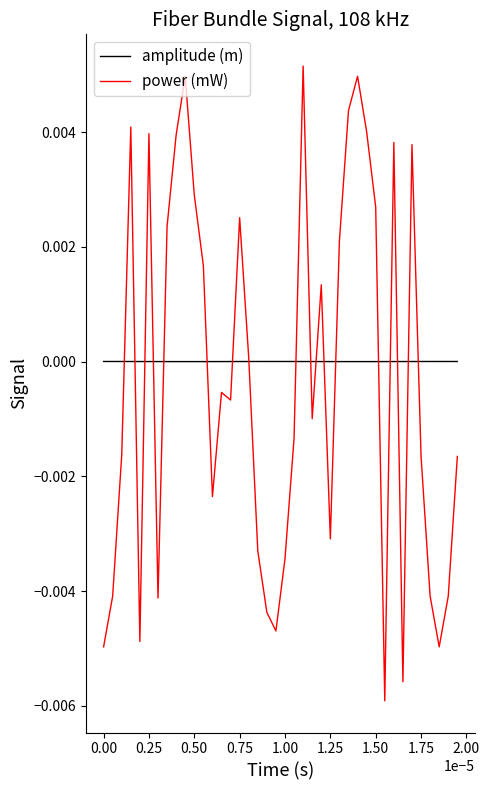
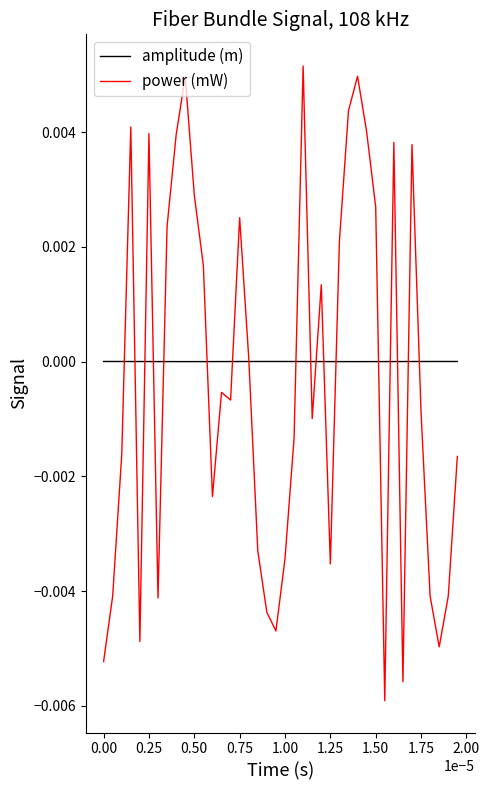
power (mW), 0.00: -0.0050 -> -0.0052
power (mW), 1.25: -0.0031 -> -0.0035
power (mW), 1.75: -0.0016 -> -0.0009
